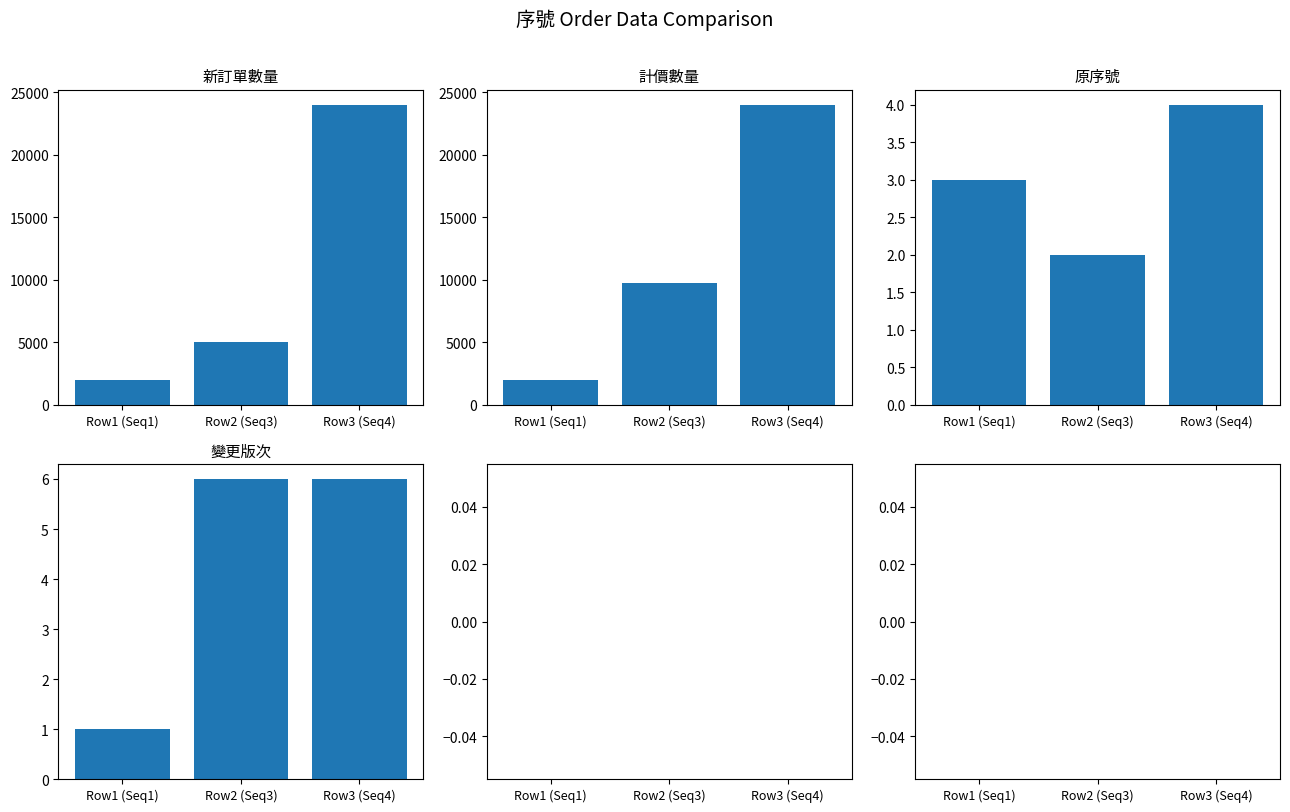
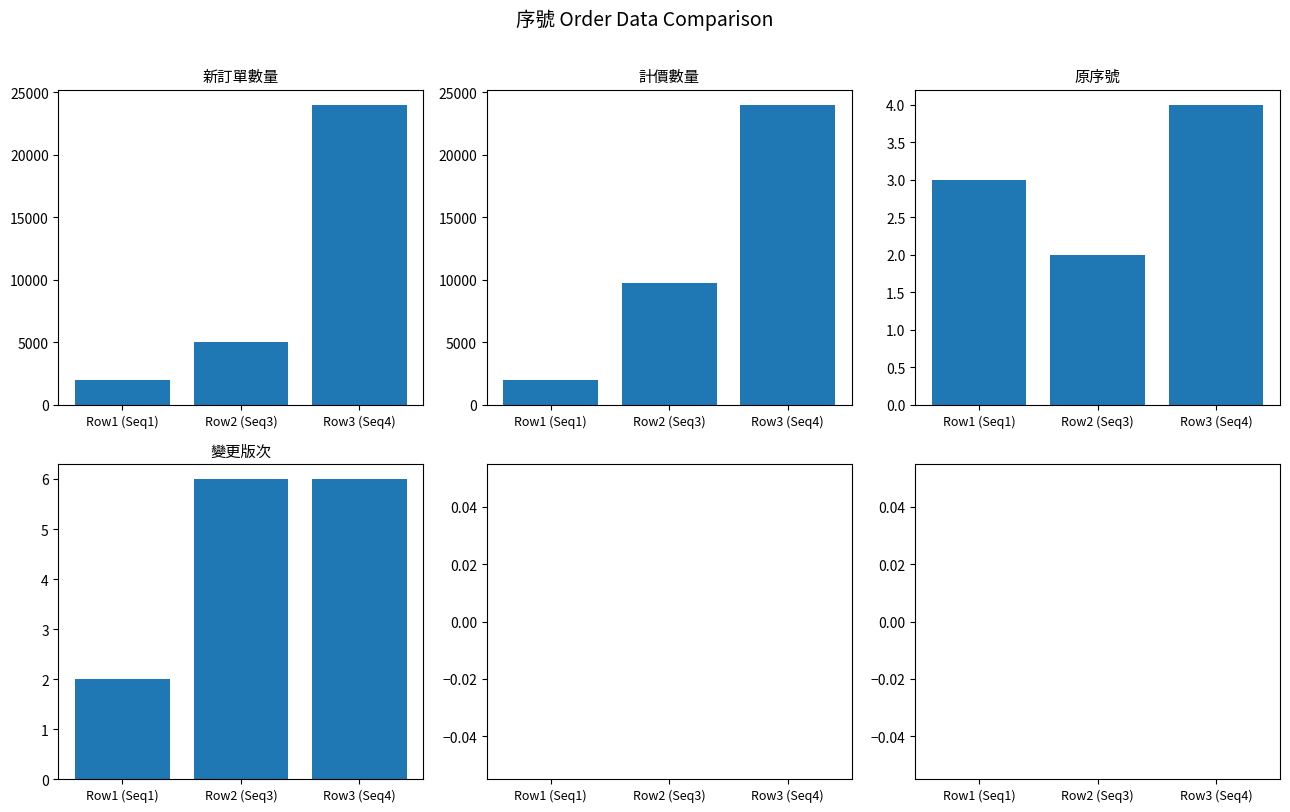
變更版次, Row1 (Seq1): 1 -> 2
